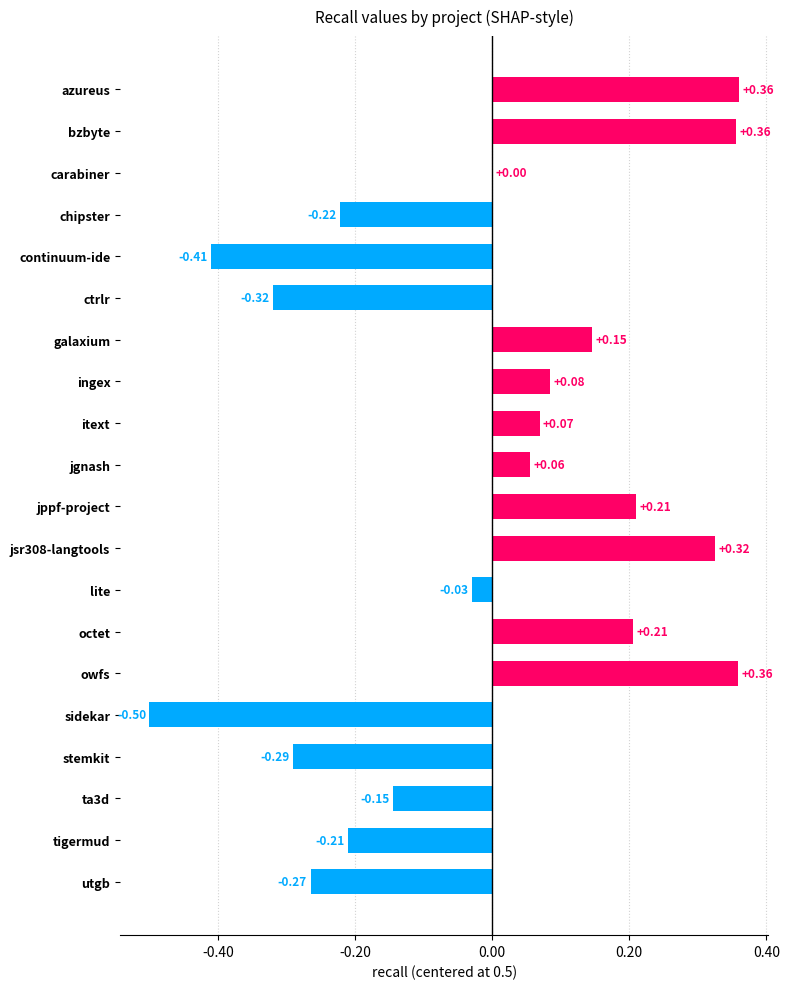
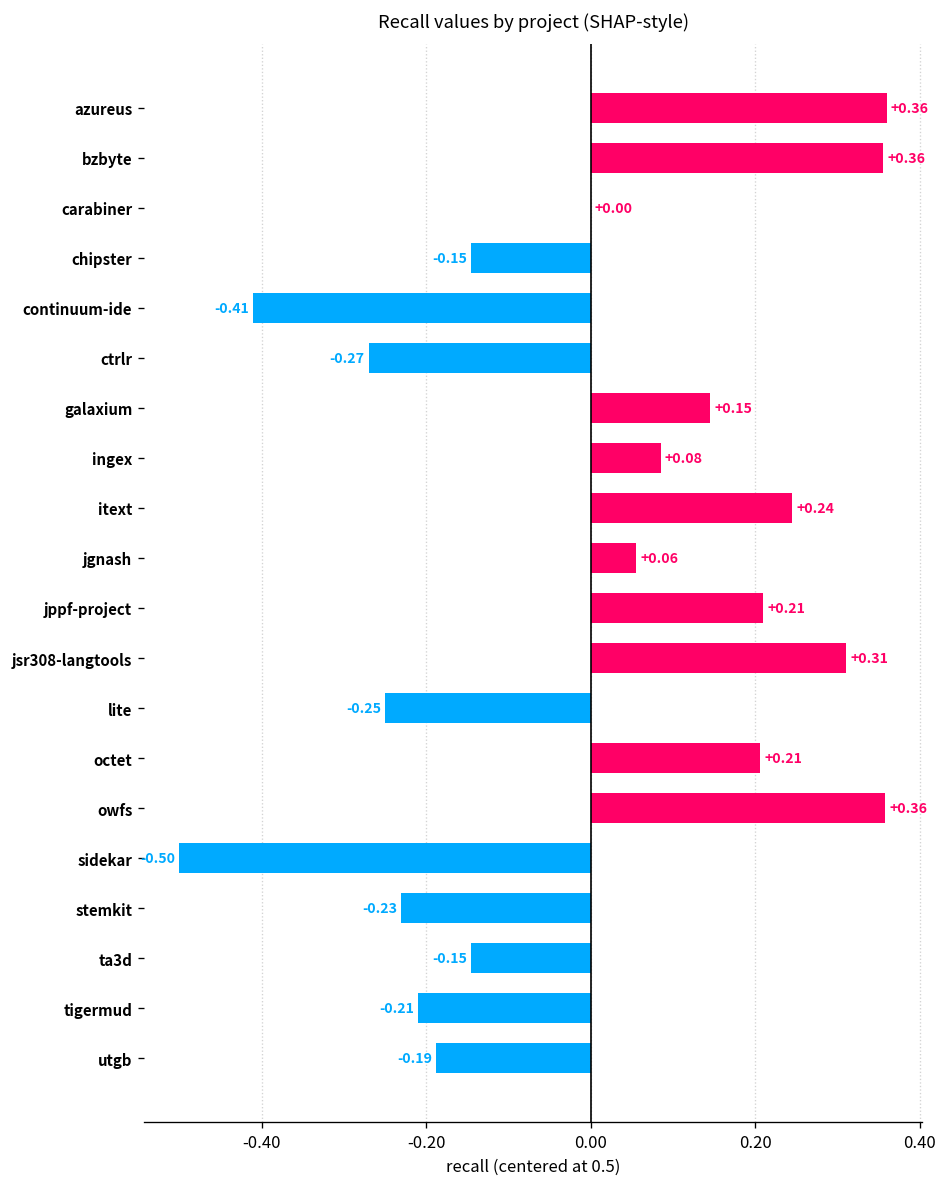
chipster: -0.22 -> -0.15
ctrlr: -0.32 -> -0.27
itext: +0.07 -> +0.24
jsr308-langtools: +0.32 -> +0.31
lite: -0.03 -> -0.25
stemkit: -0.29 -> -0.23
utgb: -0.27 -> -0.19
